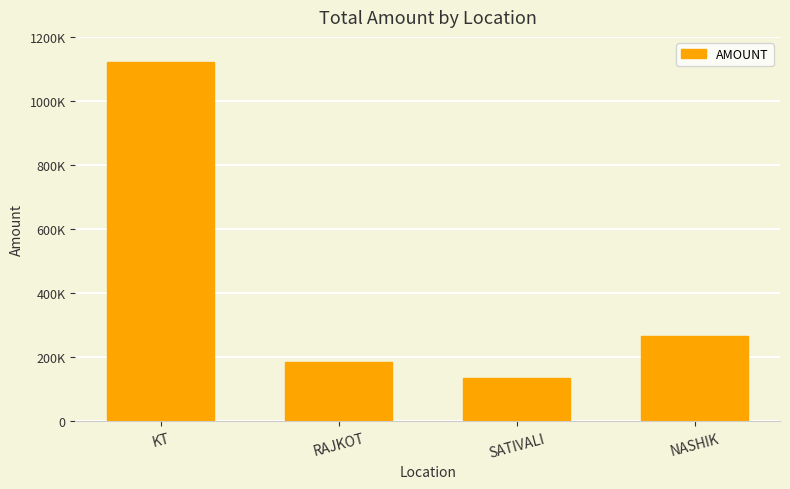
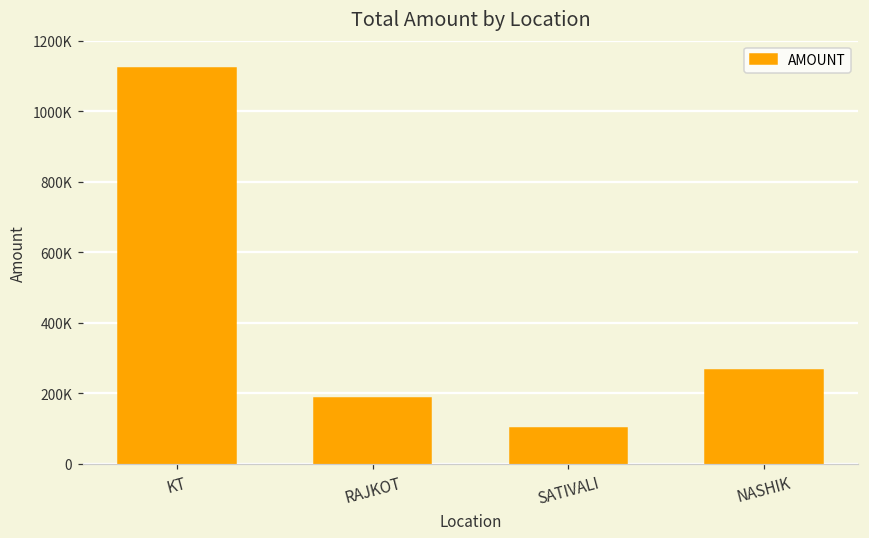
SATIVALI: 130000 -> 100000
